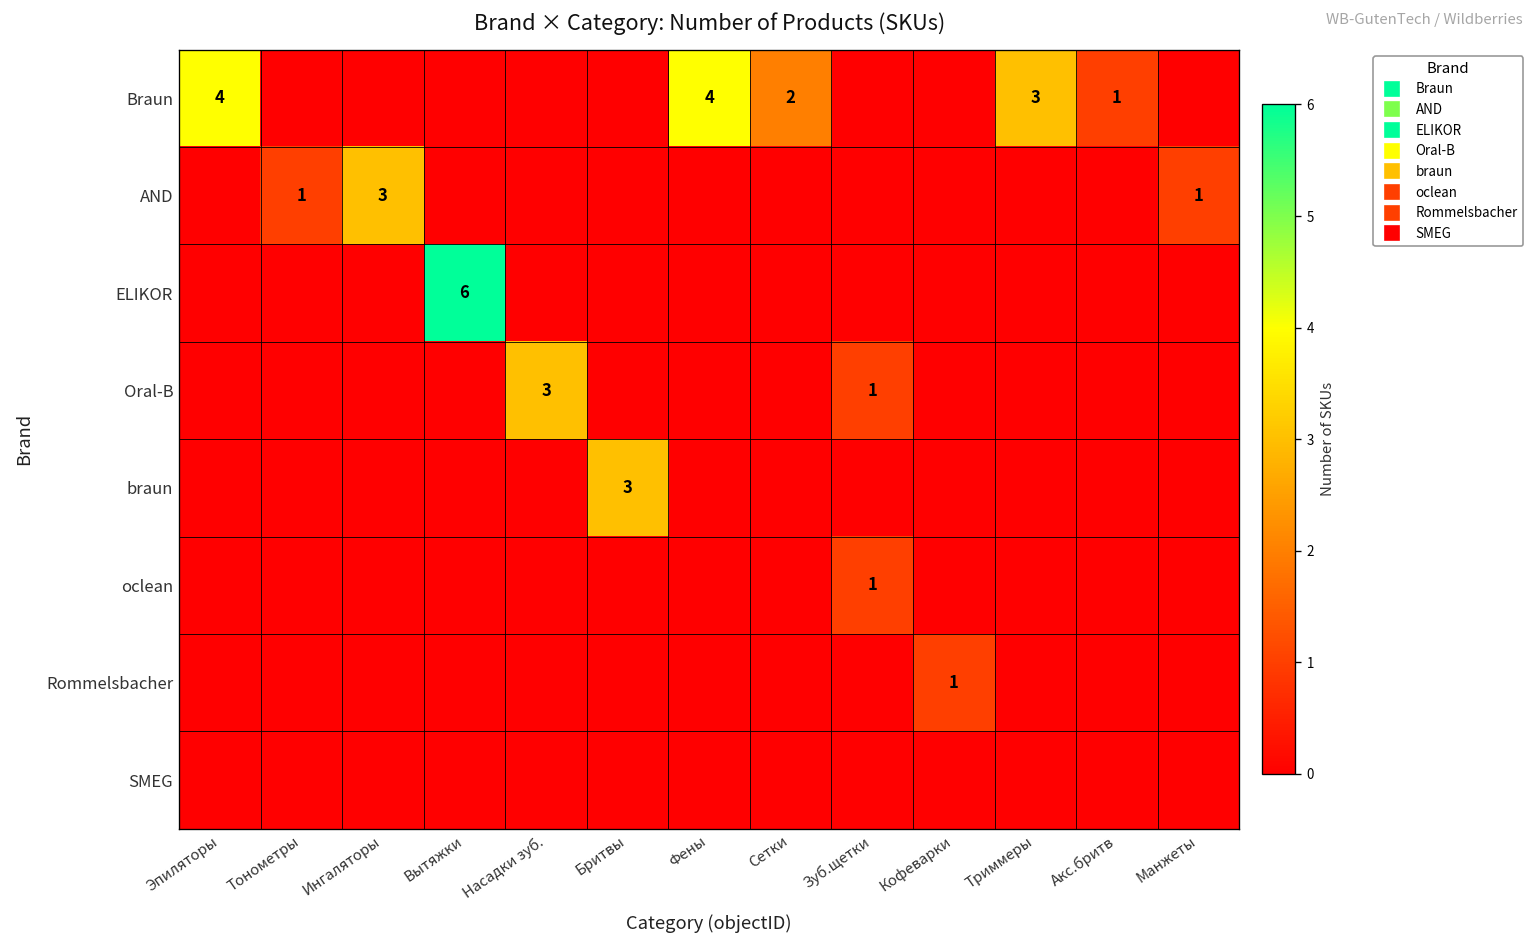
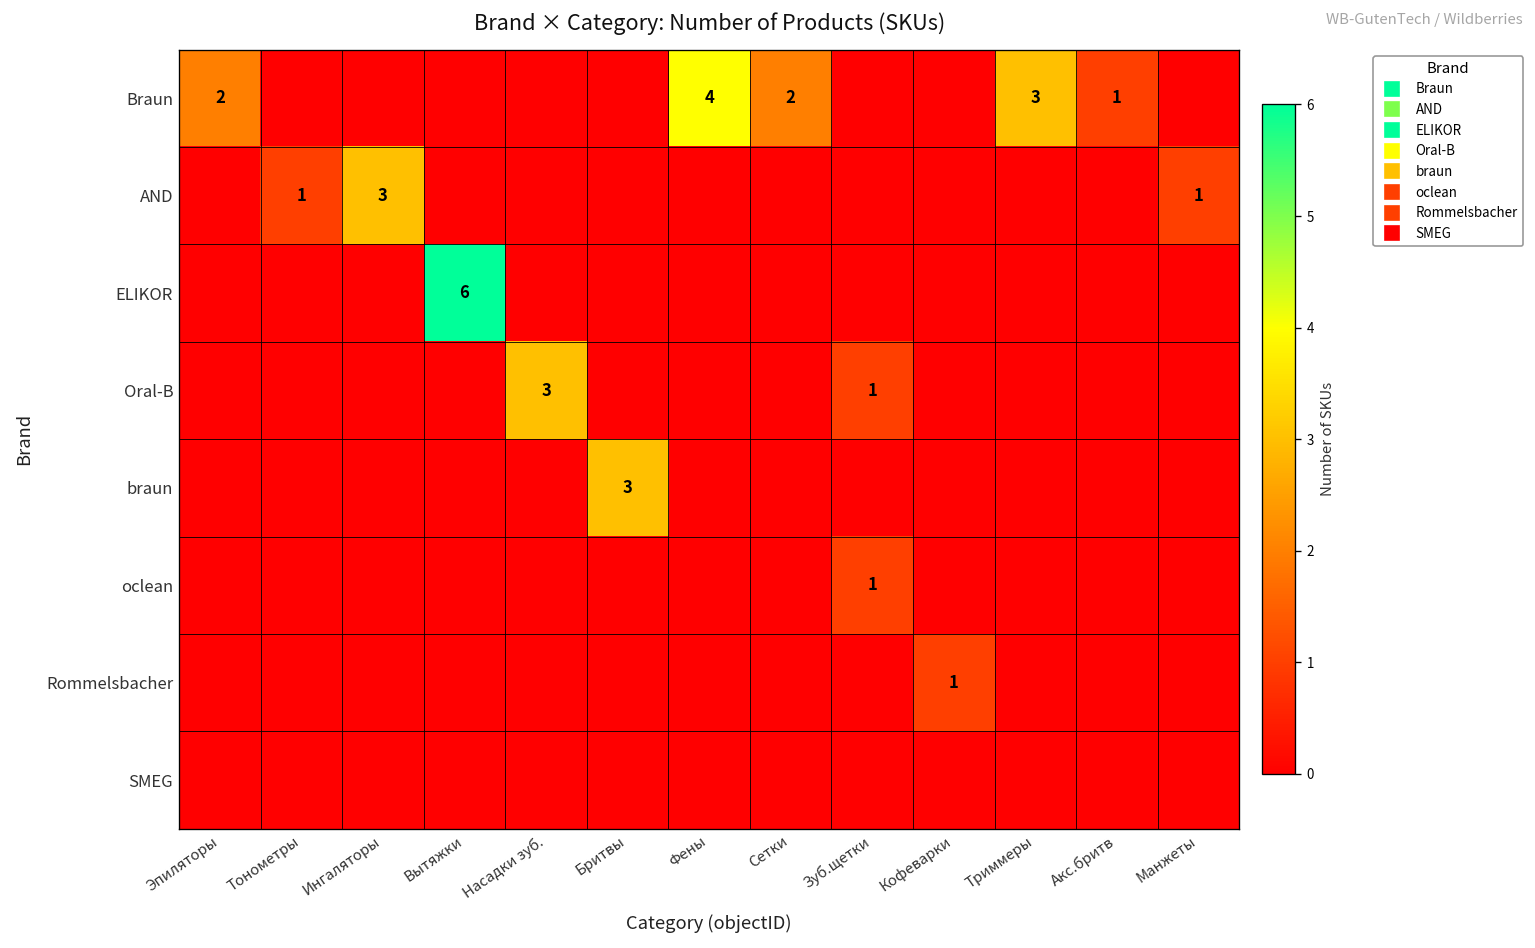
Braun, Эпиляторы: 4 -> 2
